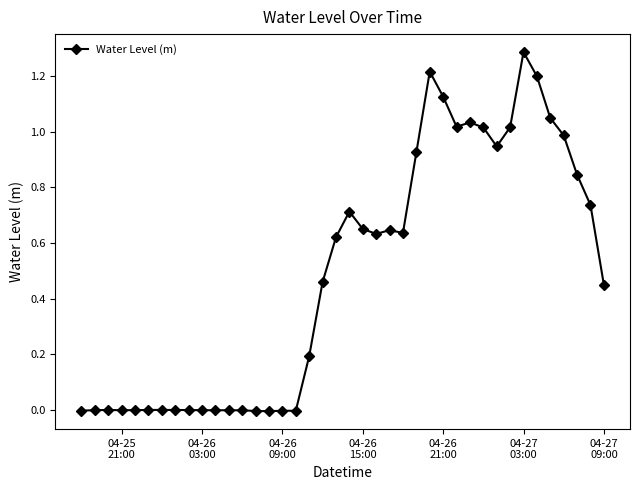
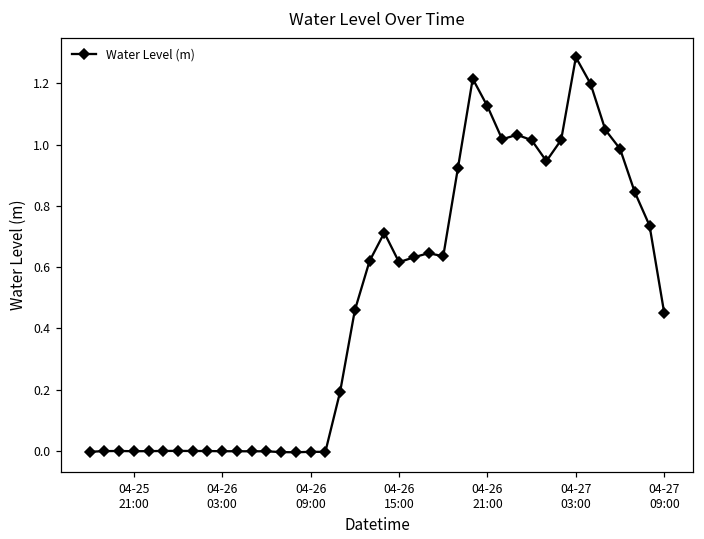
04-26 15:00: 0.65 -> 0.62
